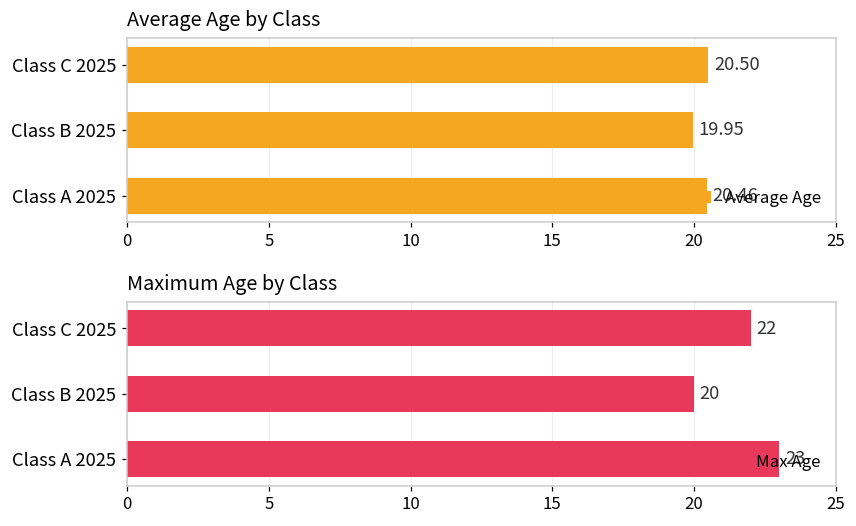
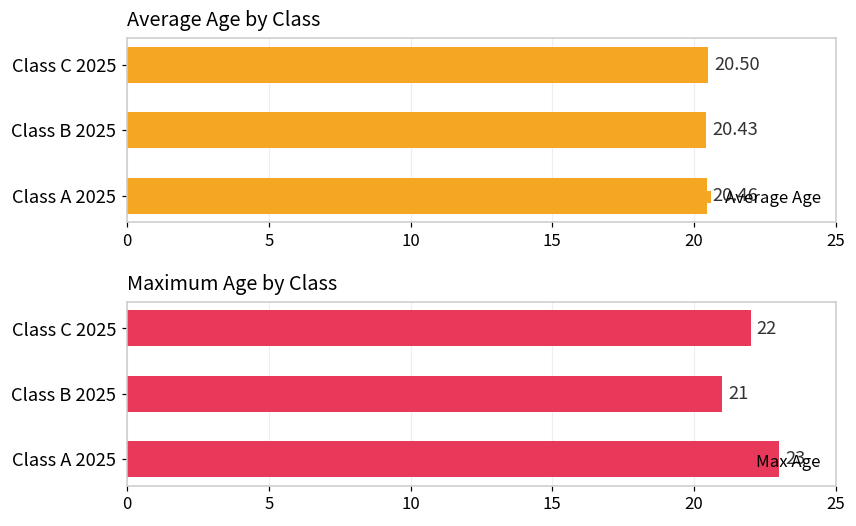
Average Age by Class, Class B 2025: 19.95 -> 20.43
Maximum Age by Class, Class B 2025: 20 -> 21
